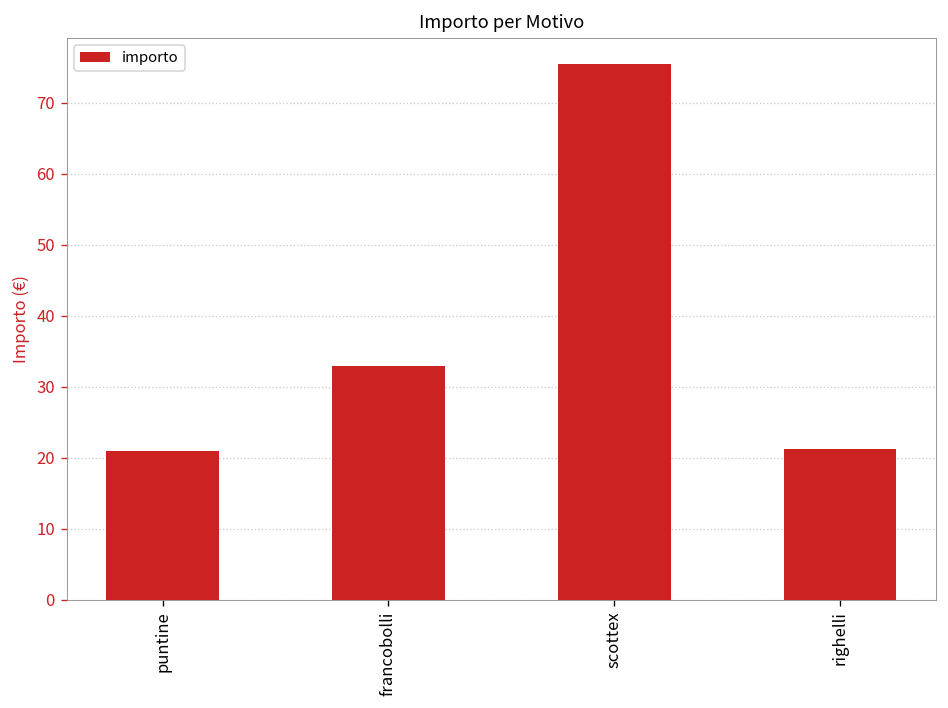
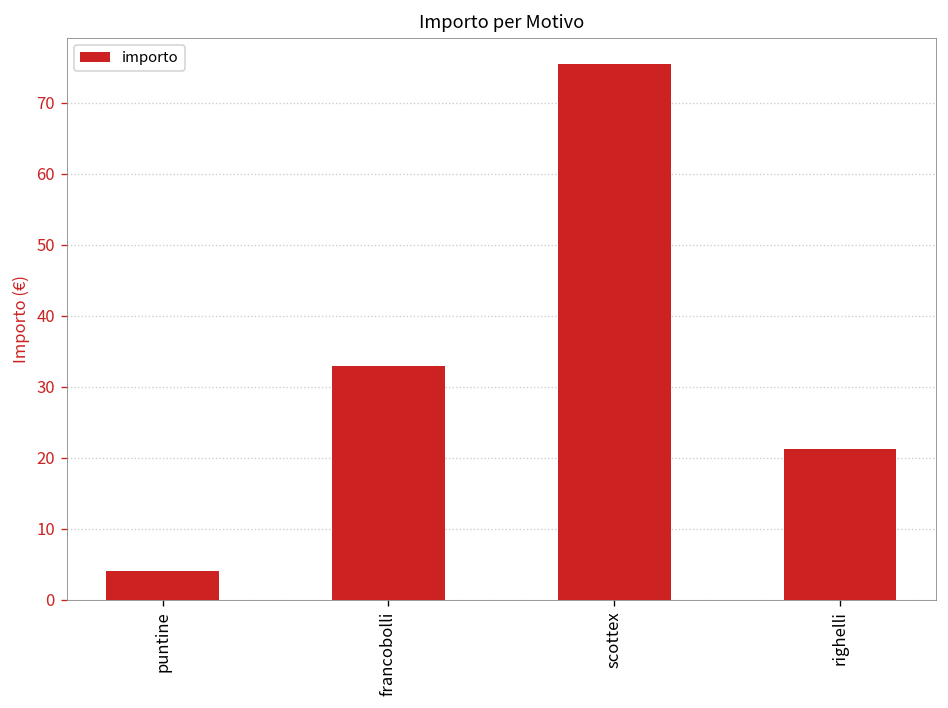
puntine: 21 -> 4
